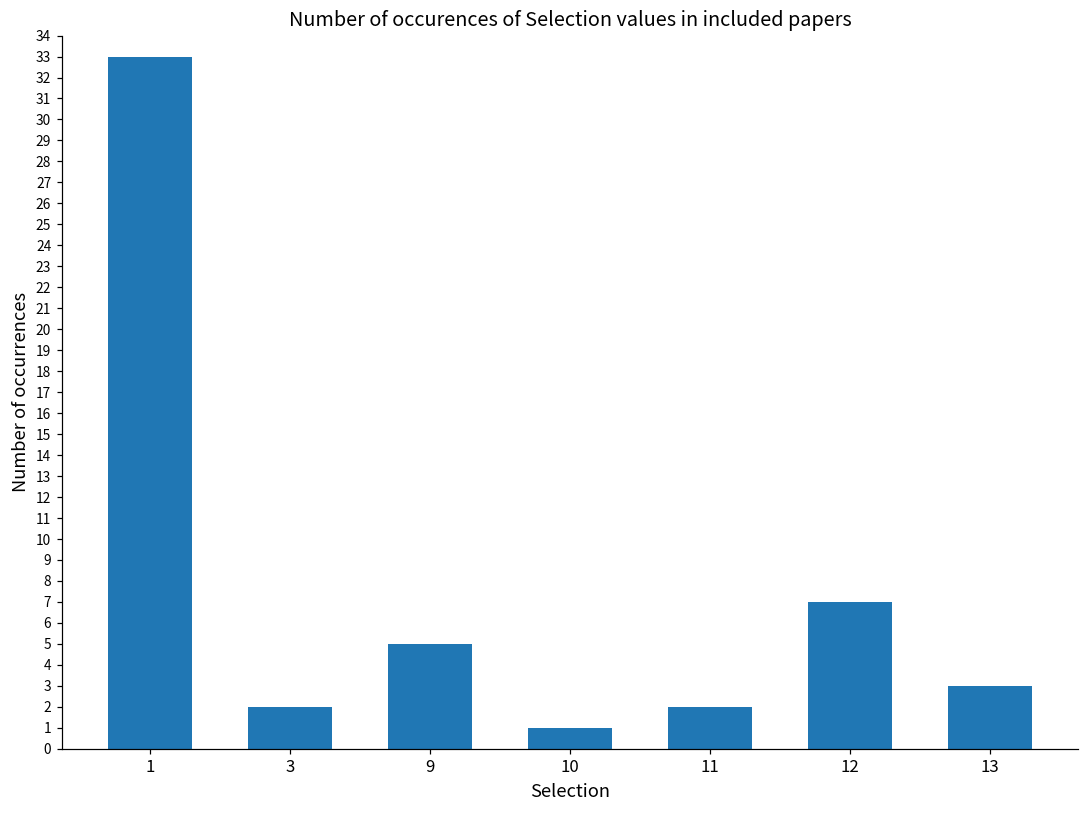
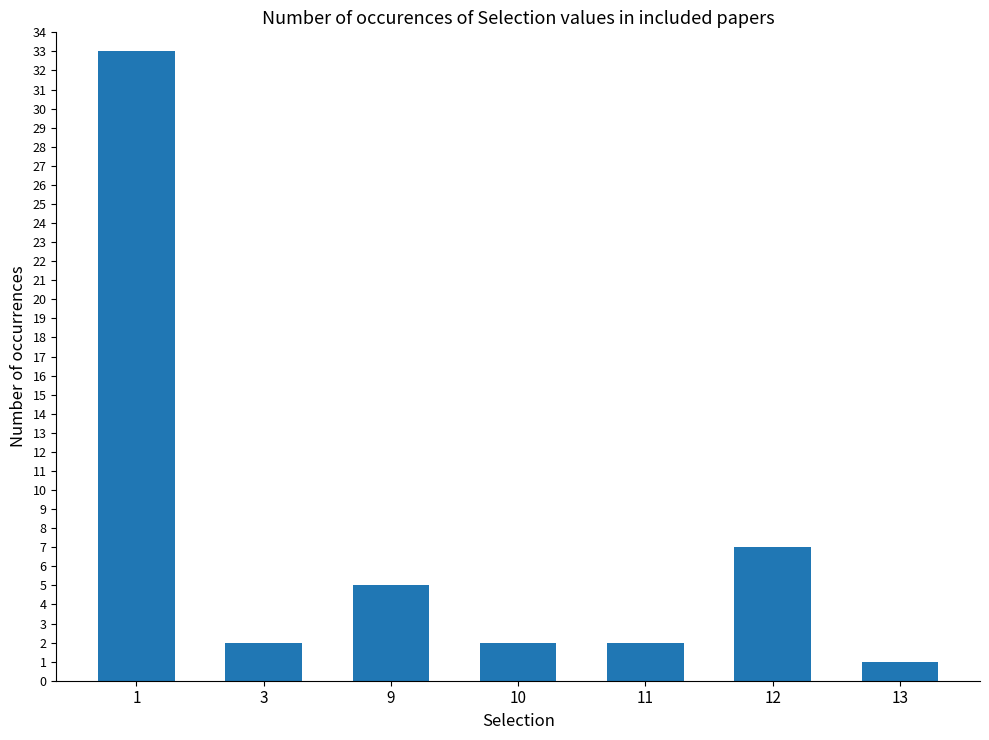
10: 1 -> 2
13: 3 -> 1
